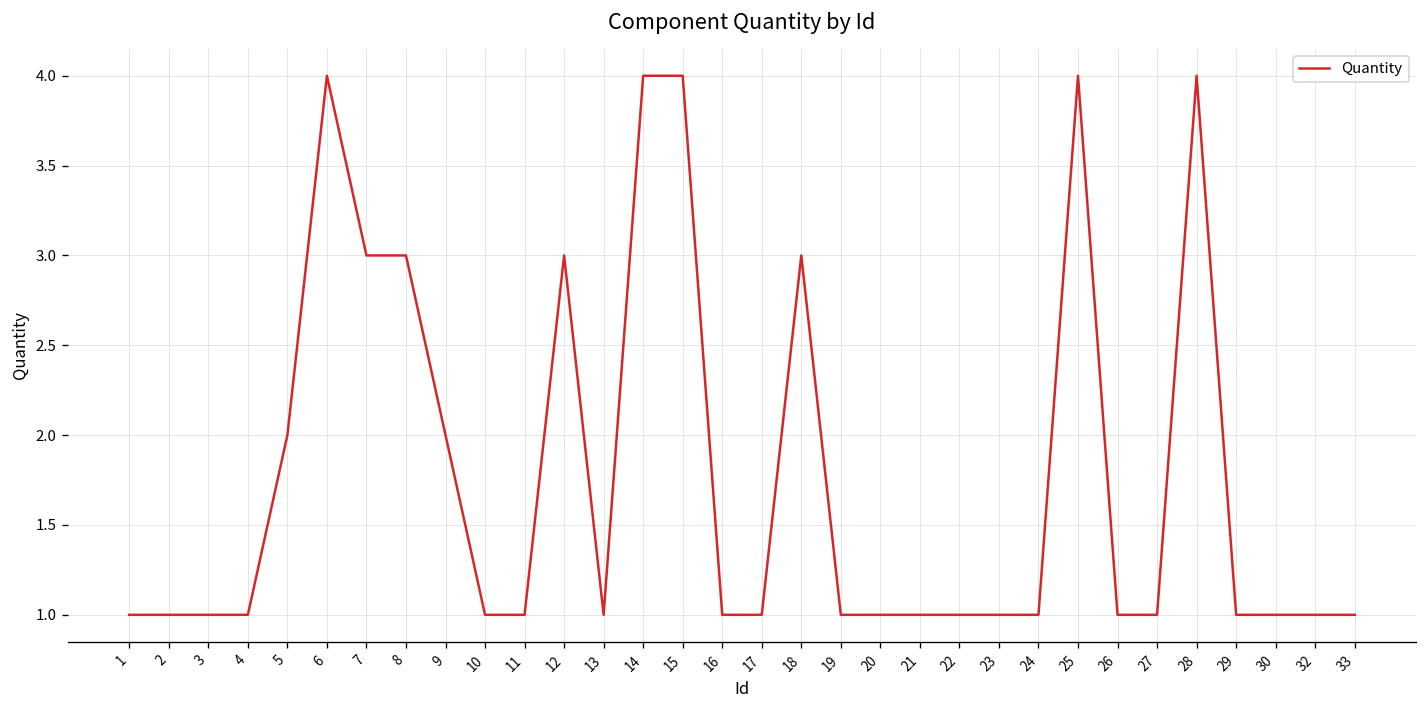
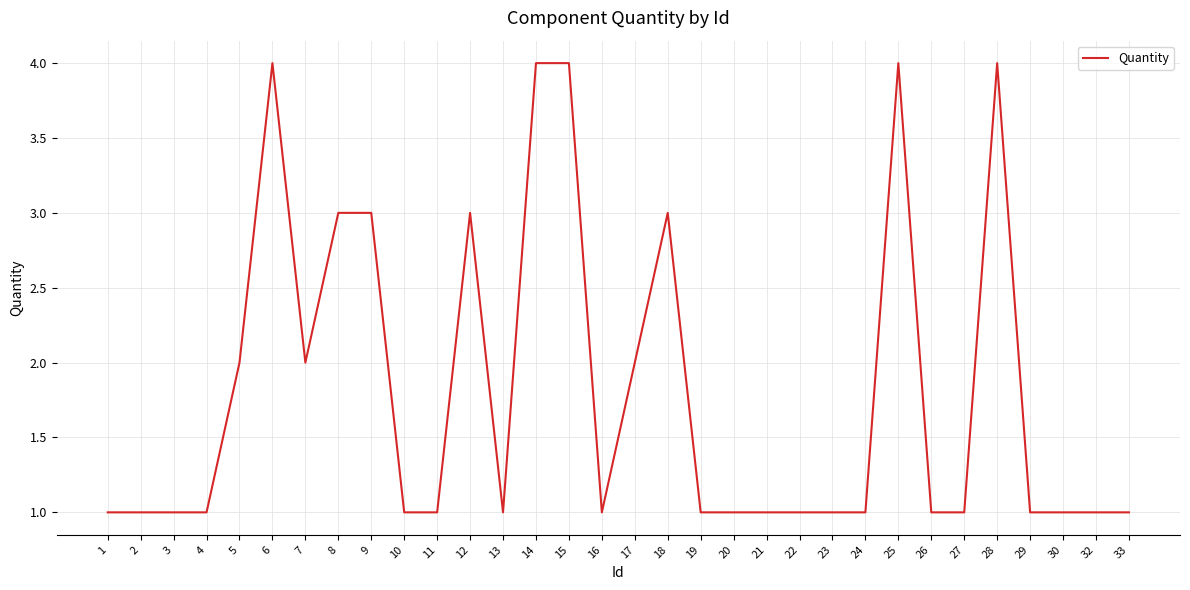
7: 3 -> 2
9: 2 -> 3
17: 1 -> 2
